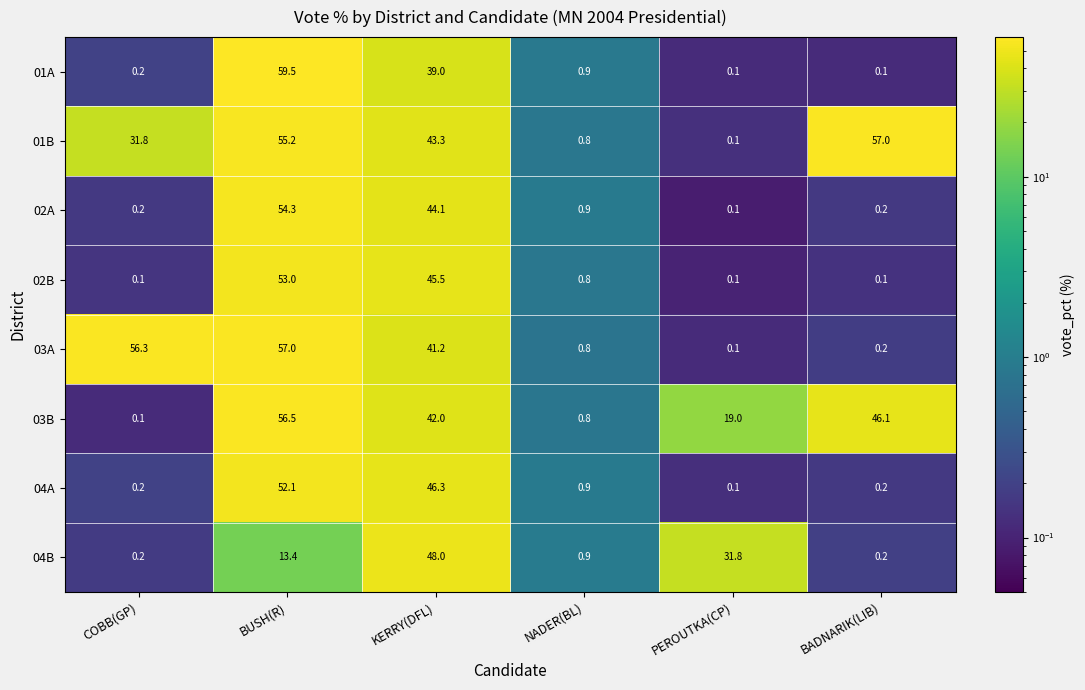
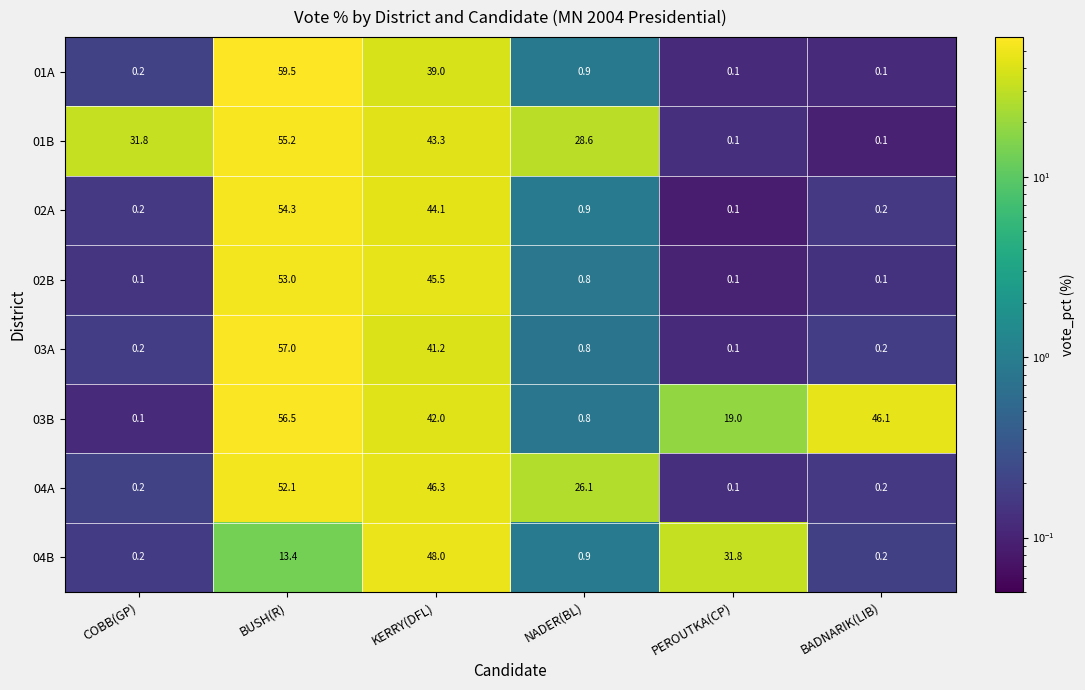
01B, NADER(BL): 0.8 -> 28.6
01B, BADNARIK(LIB): 57.0 -> 0.1
03A, COBB(GP): 56.3 -> 0.2
04A, NADER(BL): 0.9 -> 26.1
